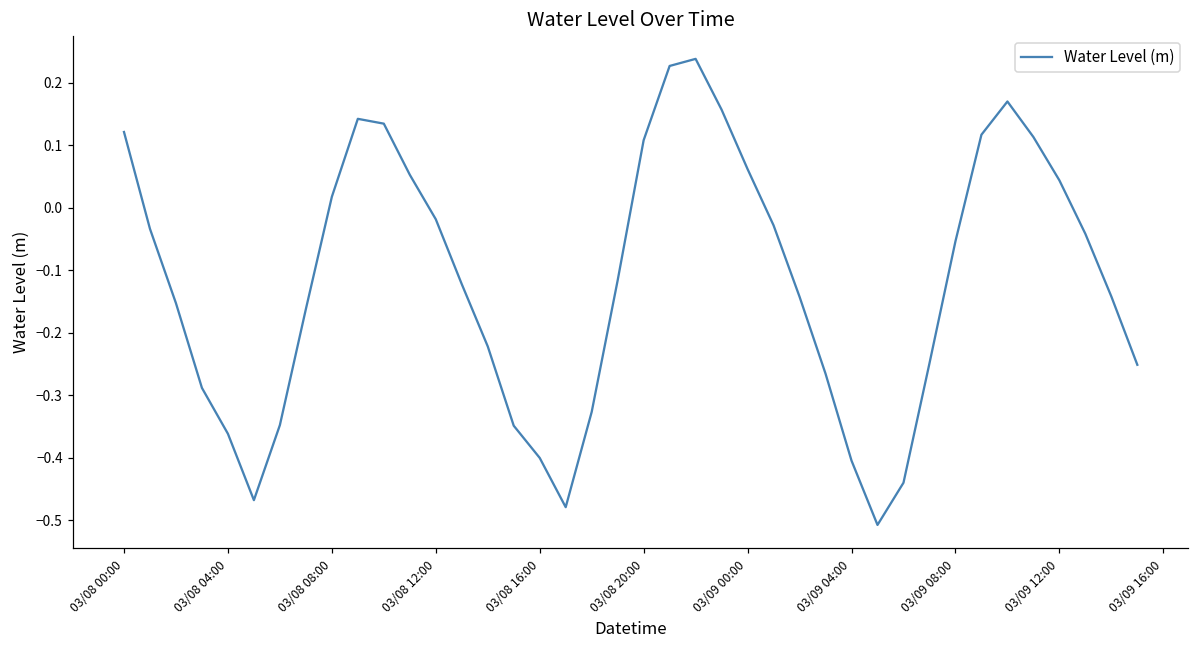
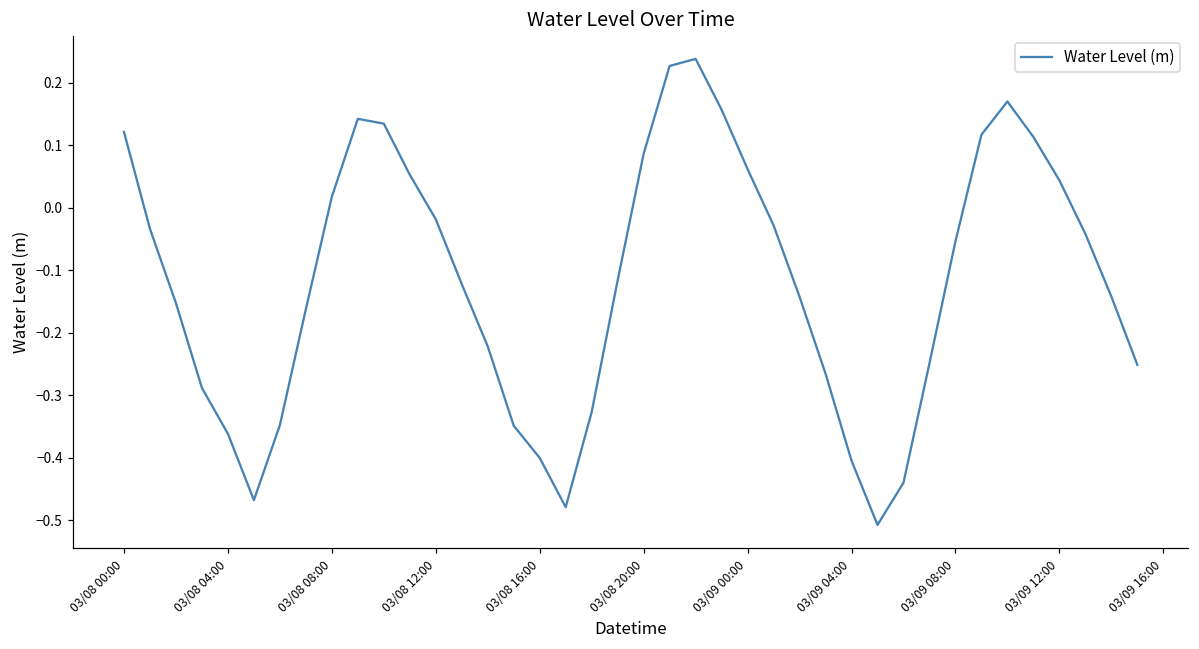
03/08 20:00: 0.11 -> 0.09
